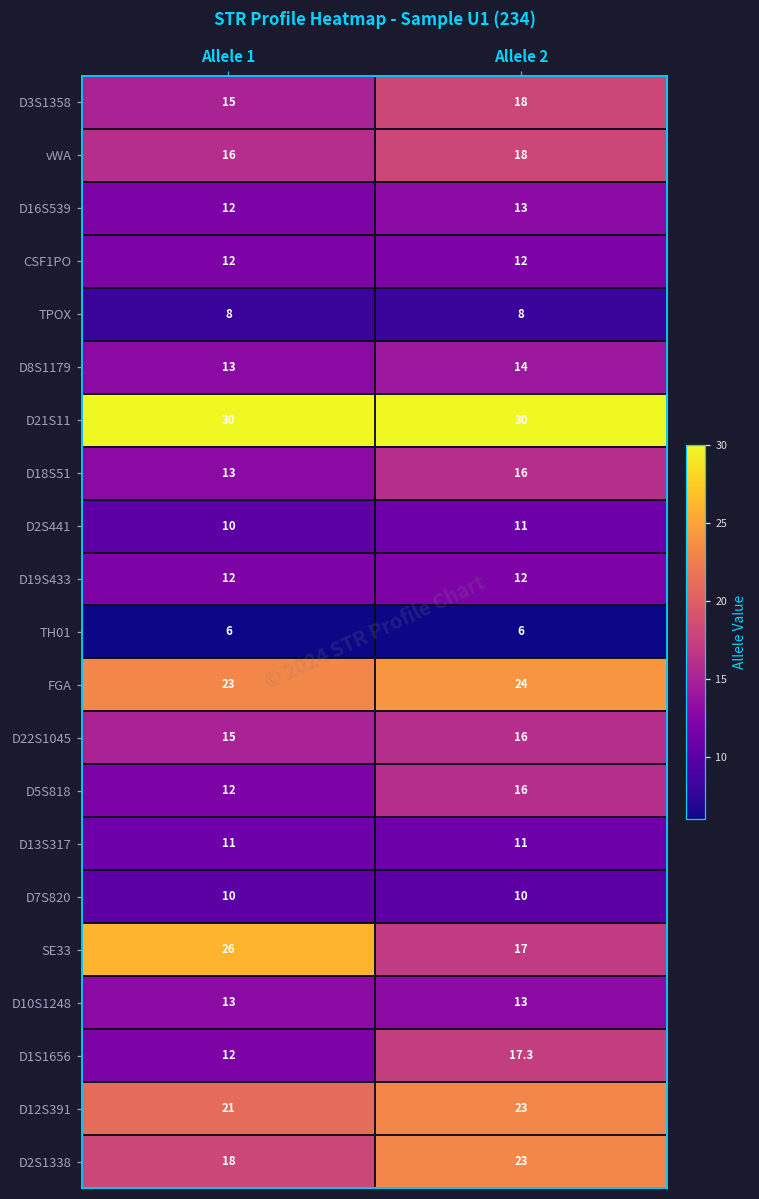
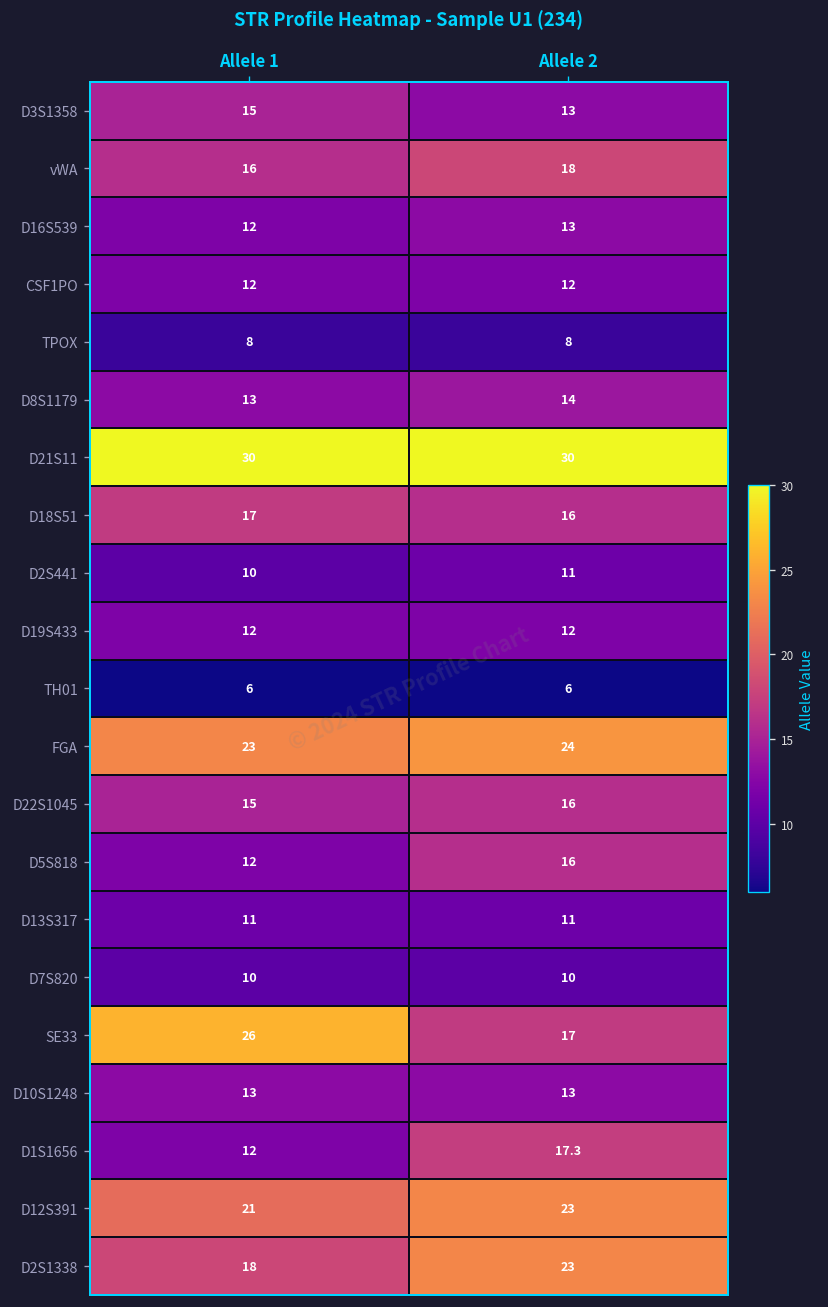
D3S1358, Allele 2: 18 -> 13
D18S51, Allele 1: 13 -> 17
